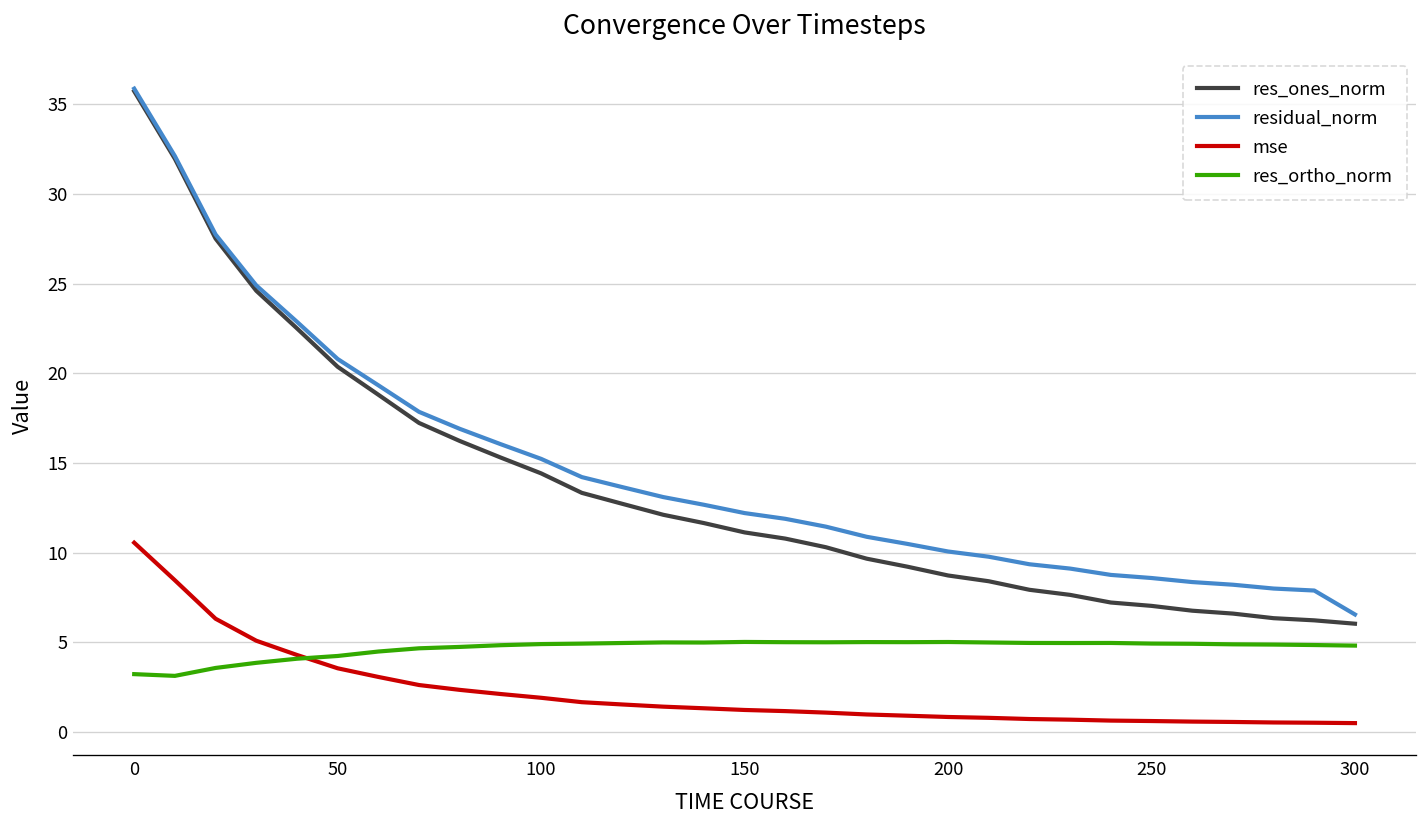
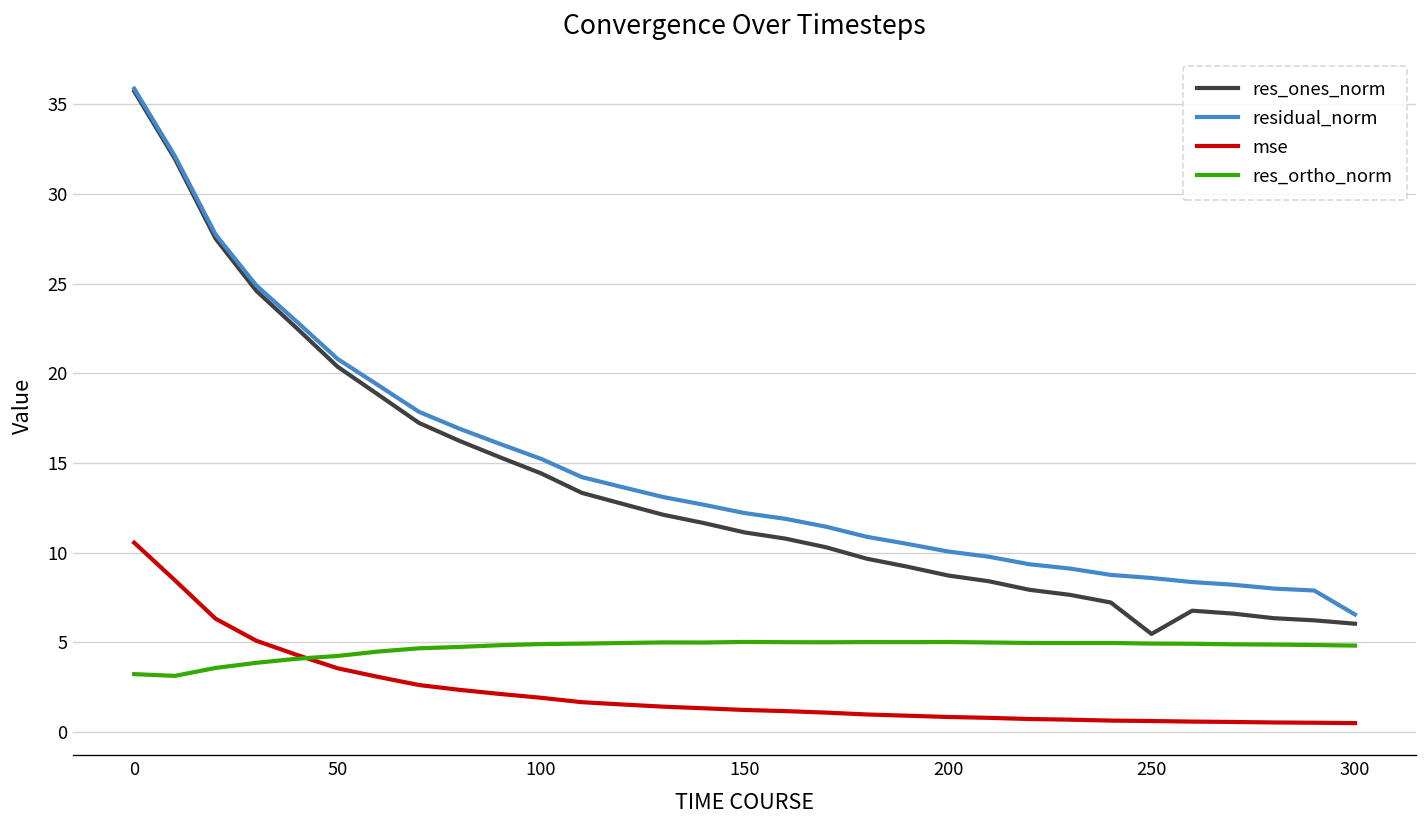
res_ones_norm, 250: 7.0 -> 5.5
